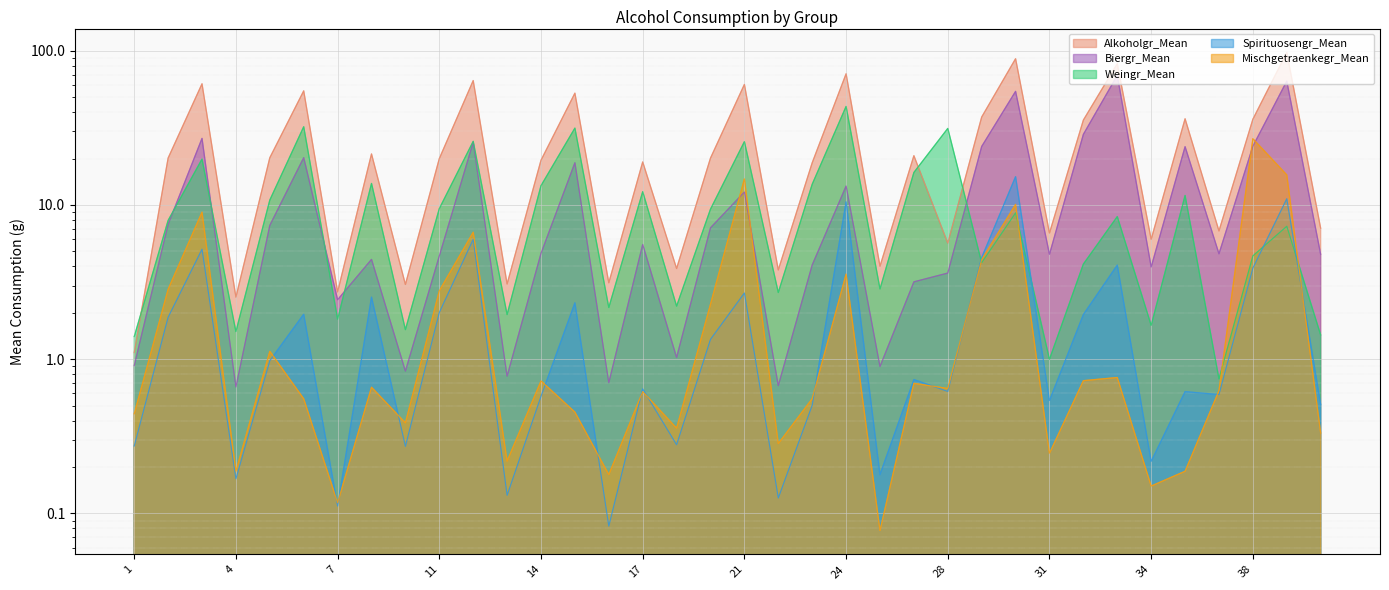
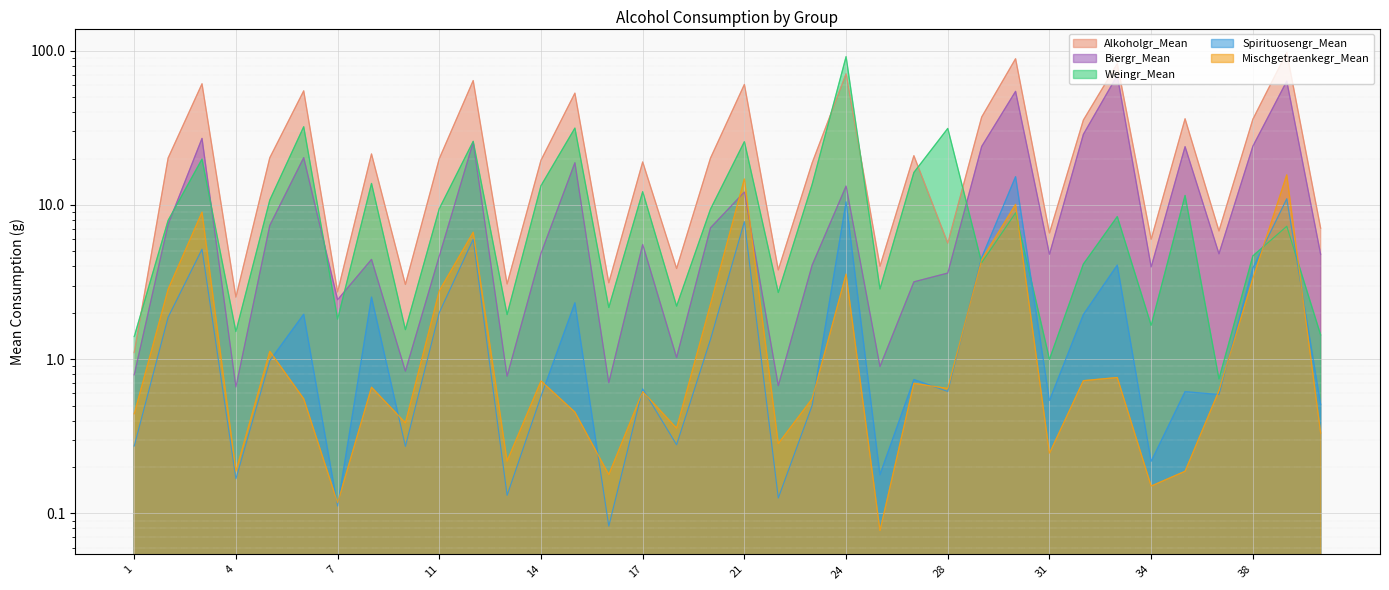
Biergr_Mean, 1: 0.9 -> 0.8
Spirituosengr_Mean, 21: 2.7 -> 8
Weingr_Mean, 24: 44 -> 90
Mischgetraenkegr_Mean, 38: 27 -> 3.3
